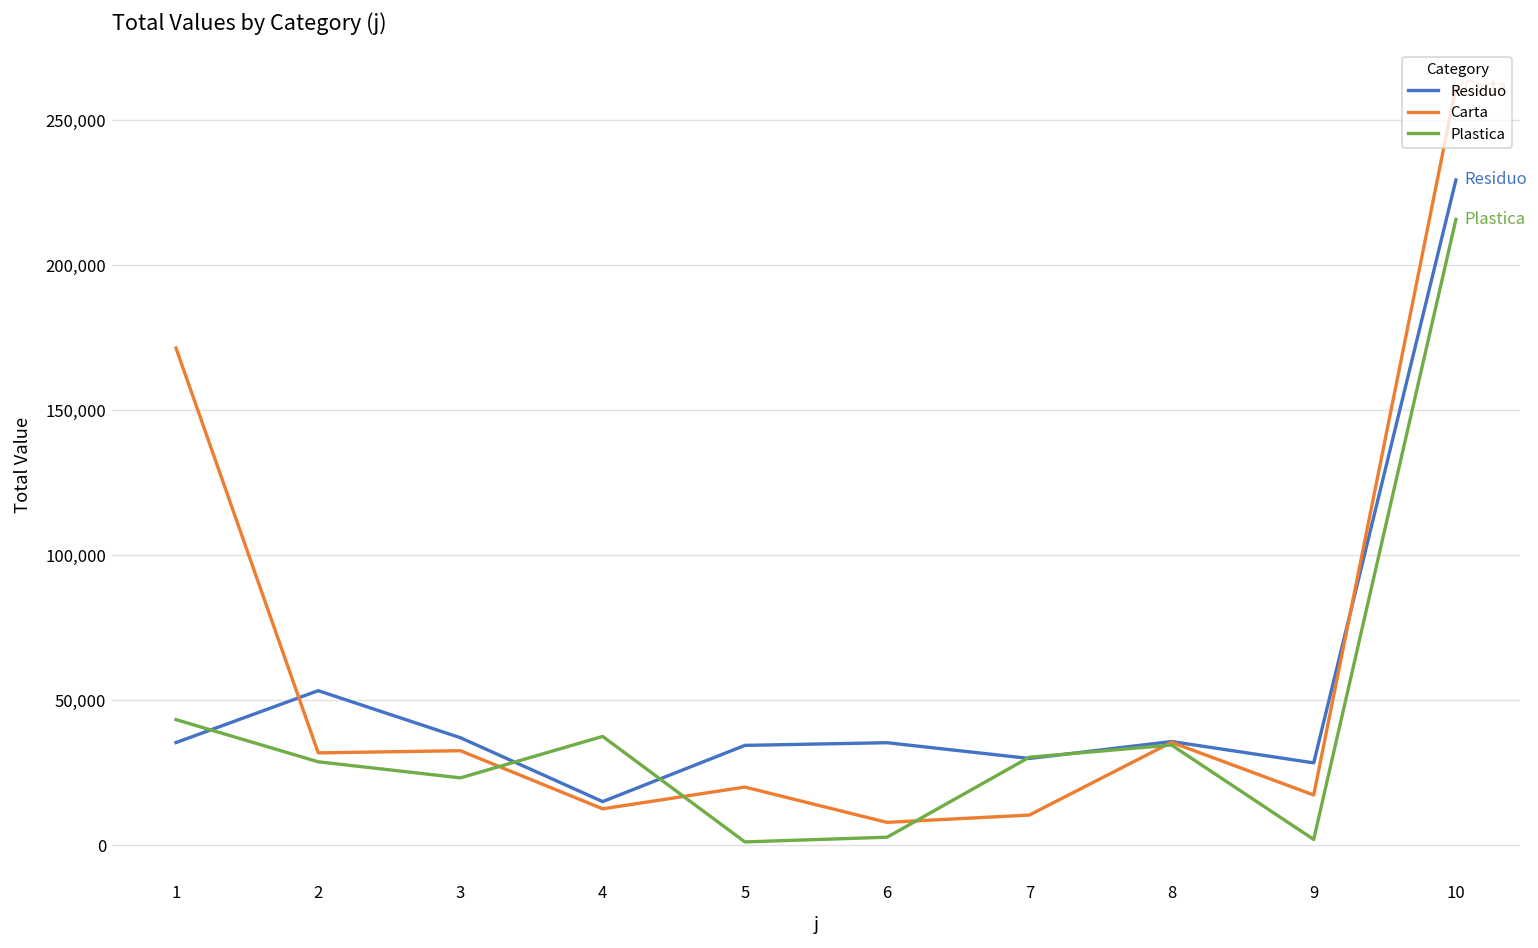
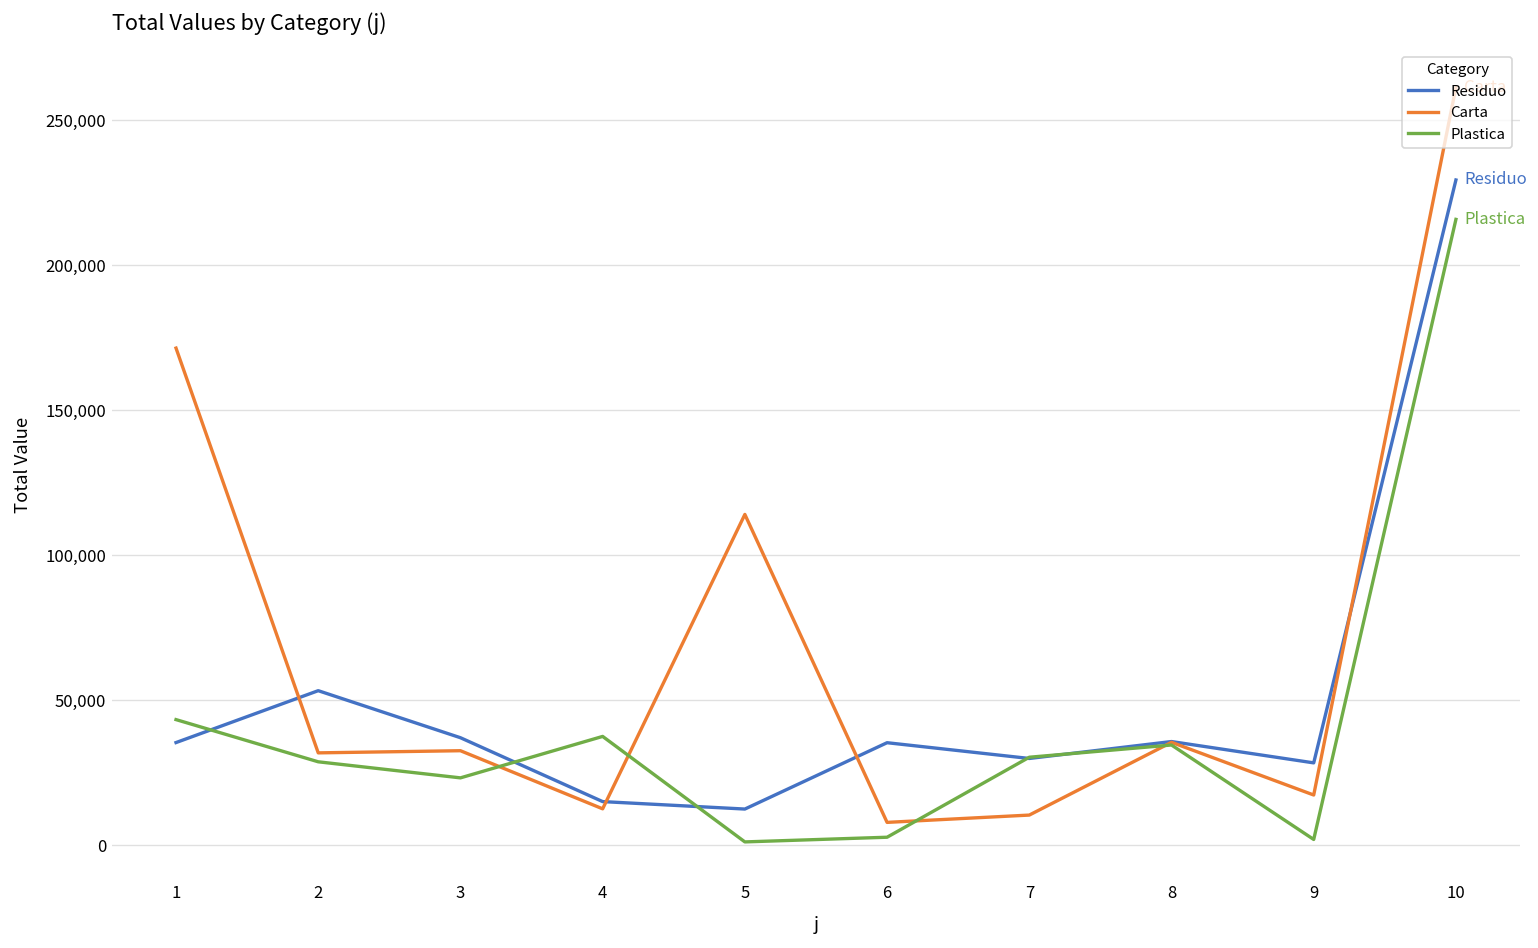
Residuo, 5: 34,000 -> 13,000
Carta, 5: 20,000 -> 114,000
